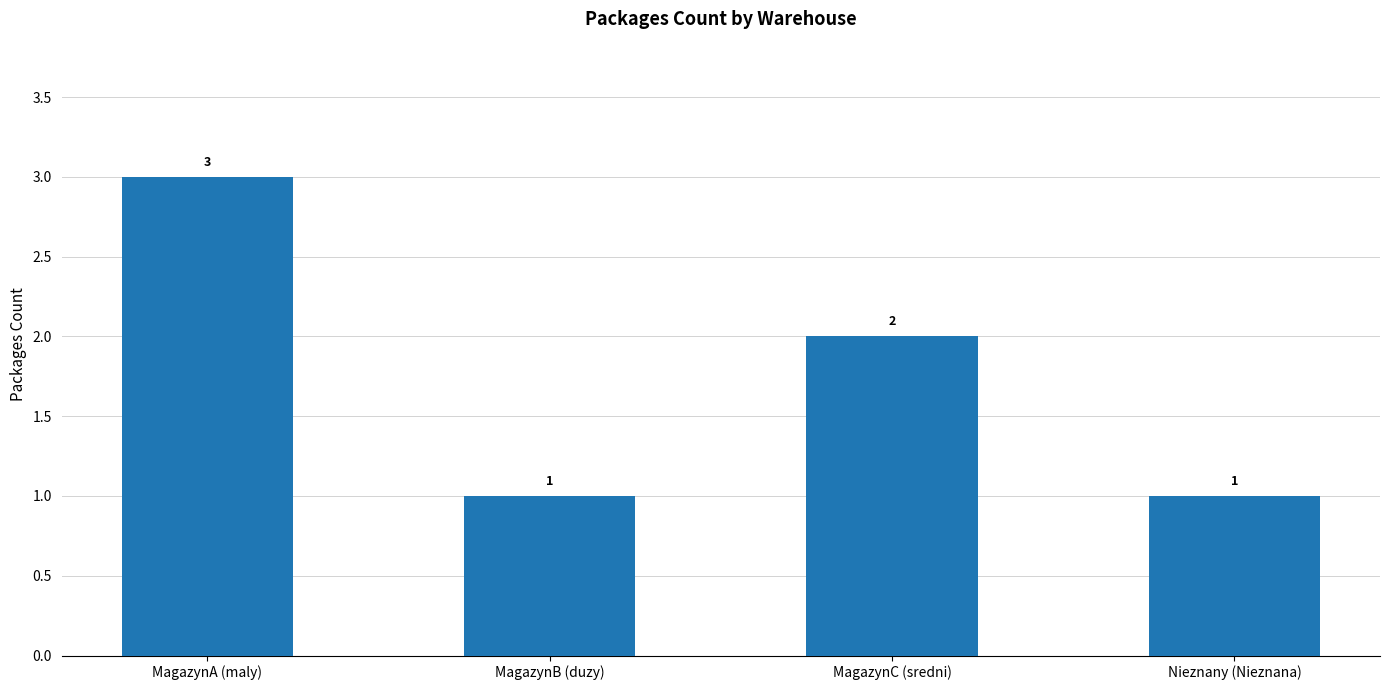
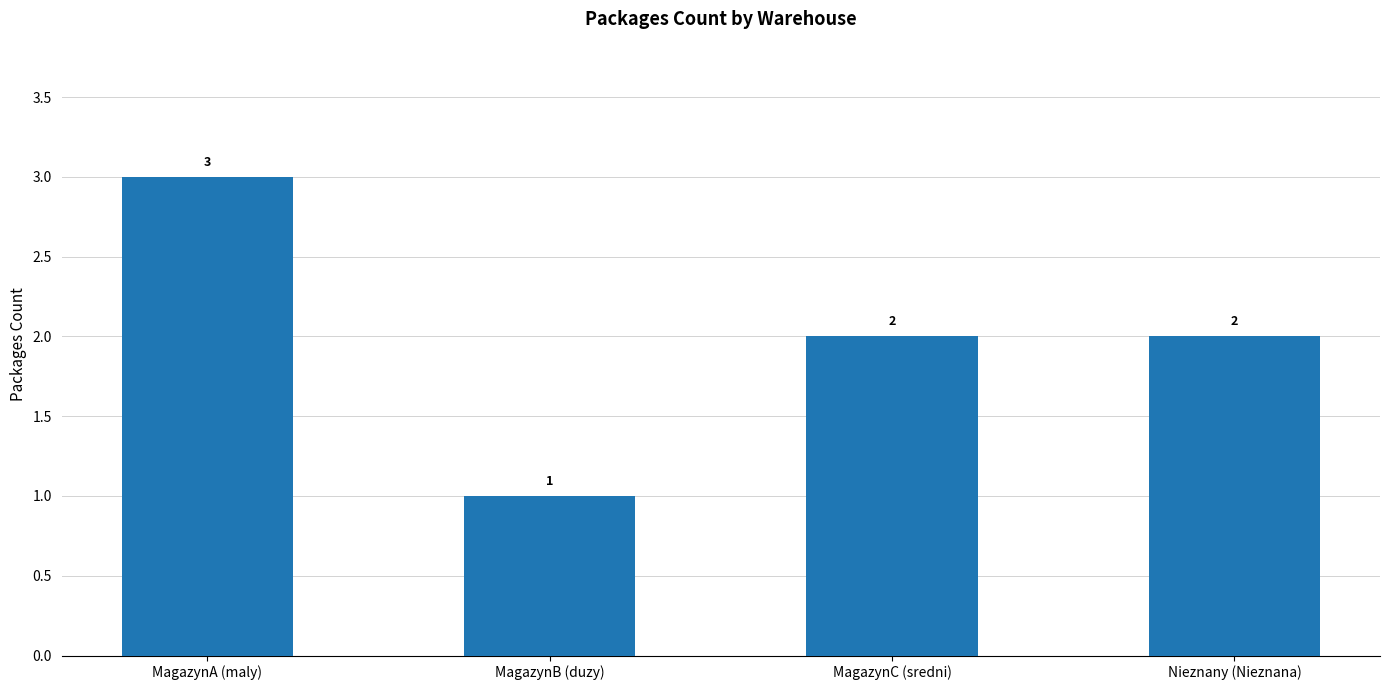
Nieznany (Nieznana): 1 -> 2
